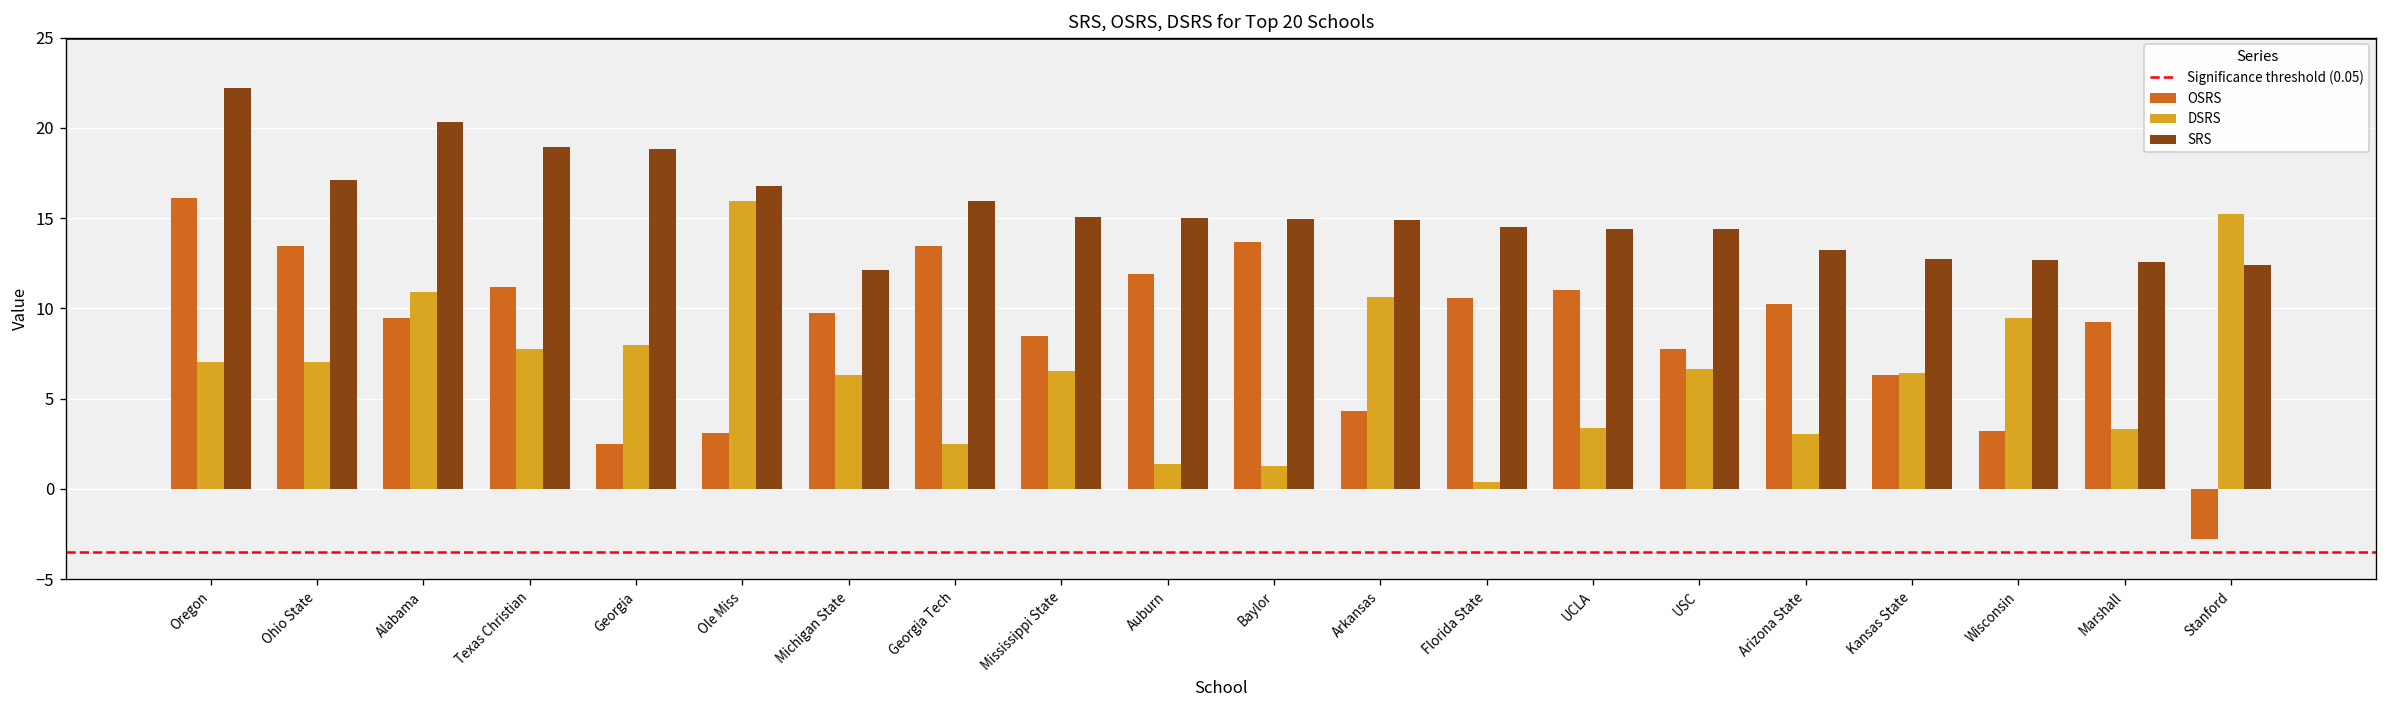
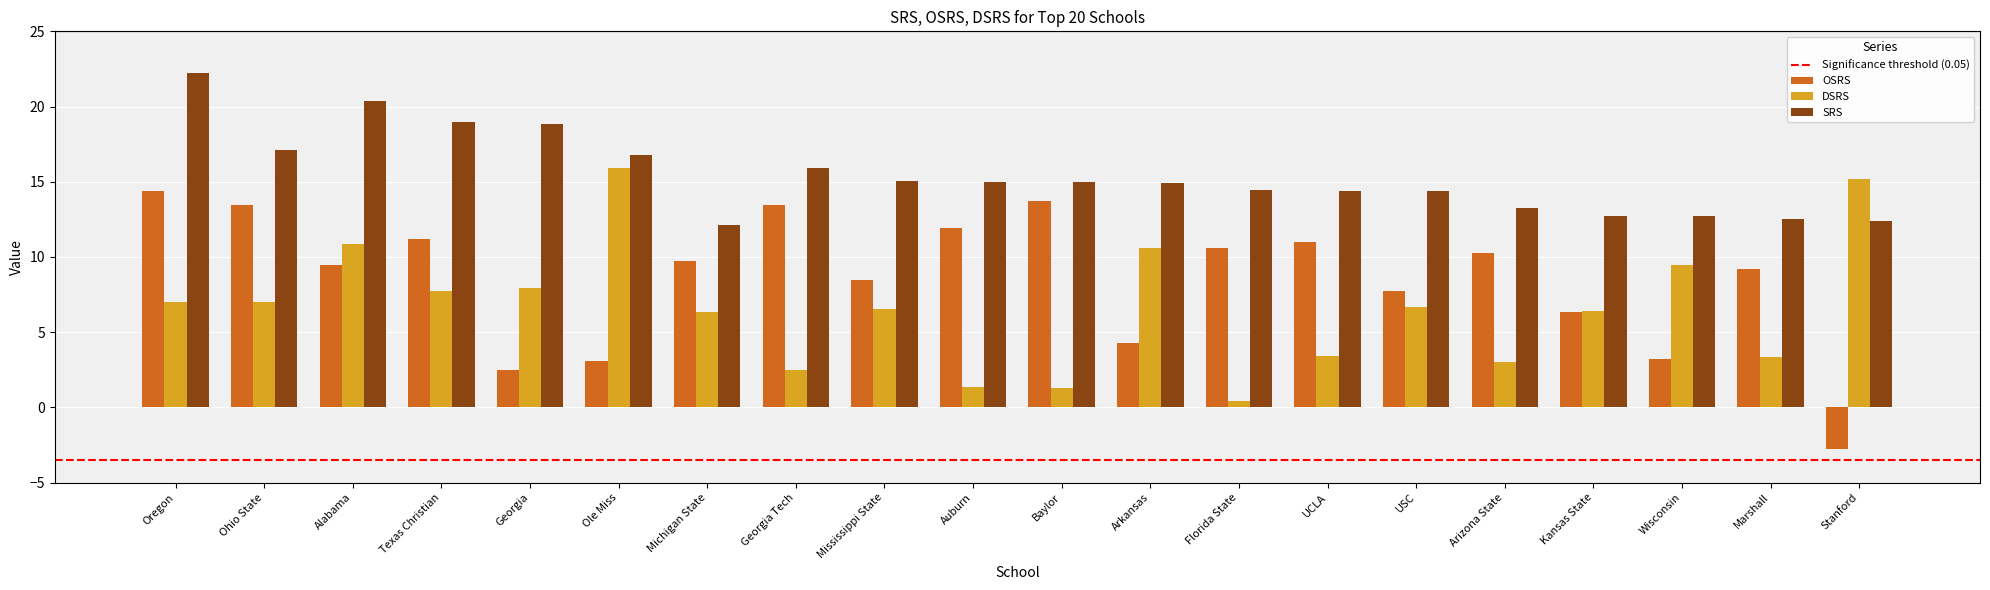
OSRS, Oregon: 16.1 -> 14.4
